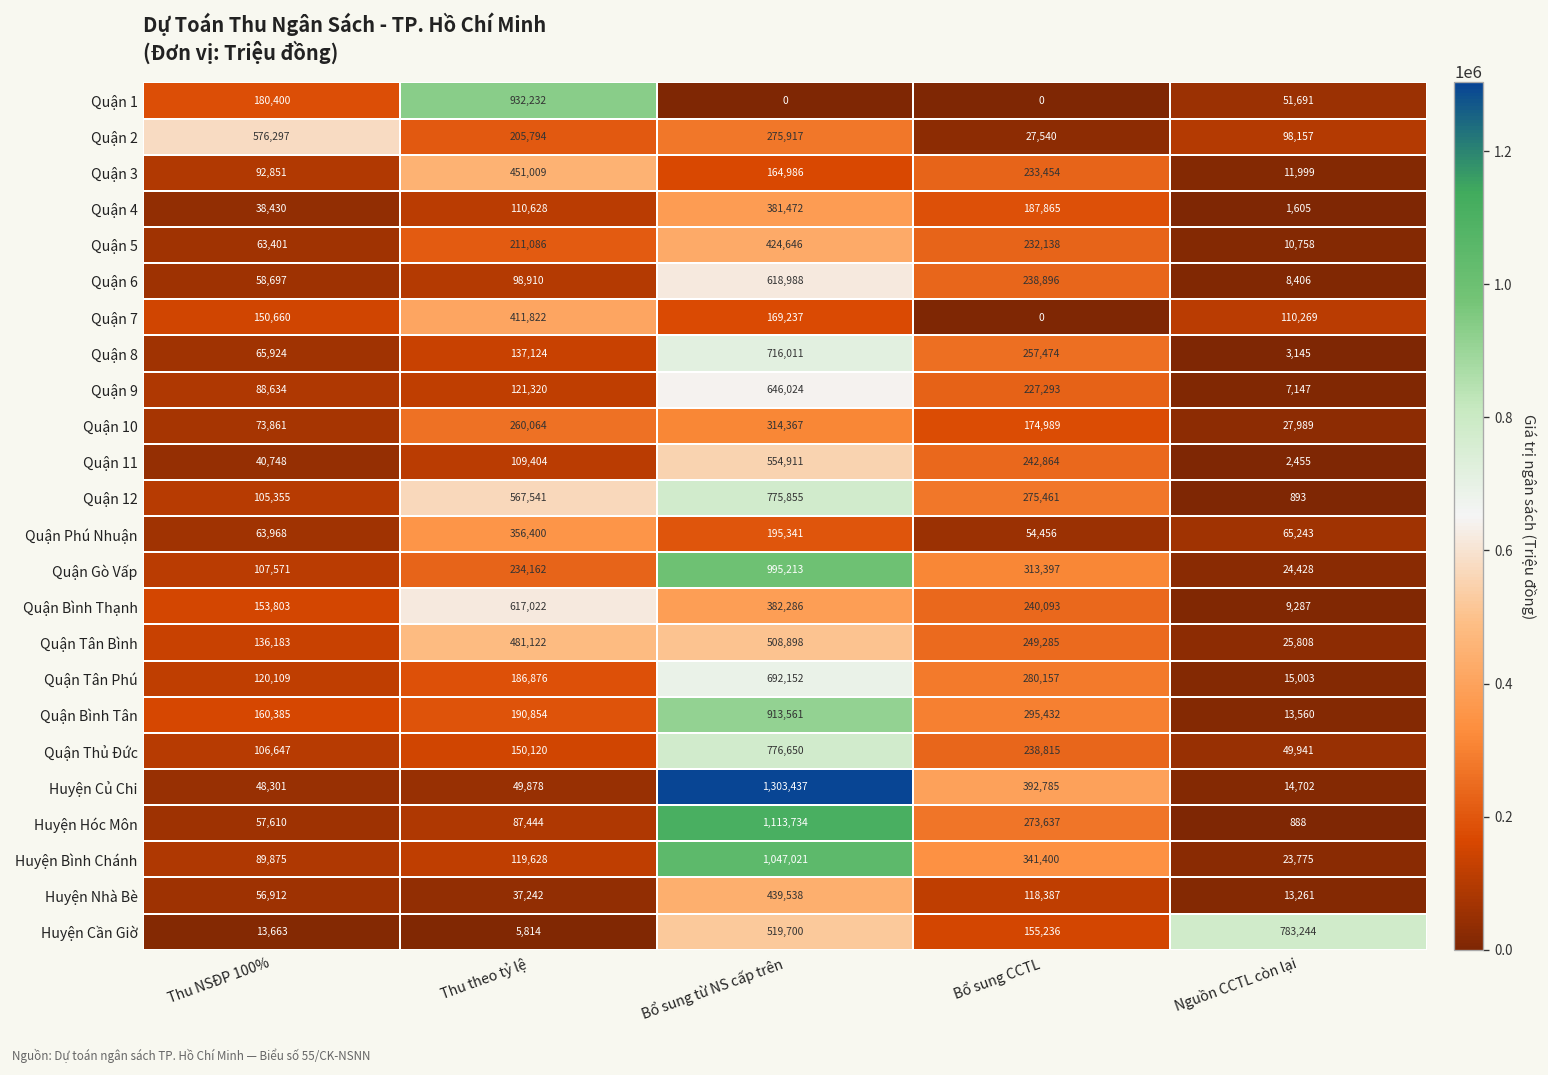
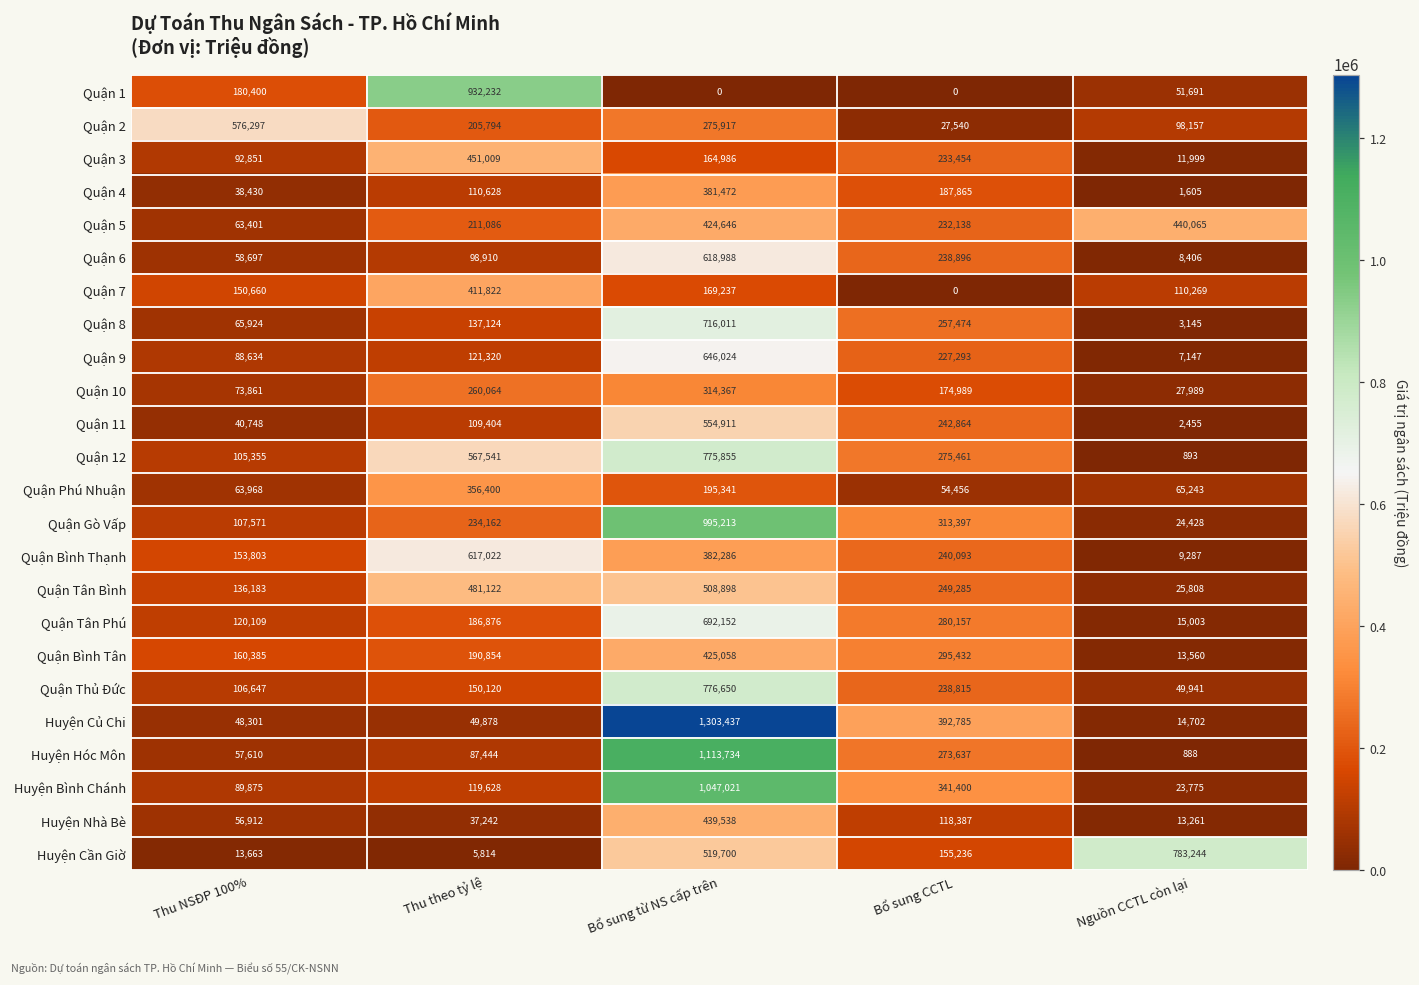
Quận 5, Nguồn CCTL còn lại: 10,758 -> 440,065
Quận Bình Tân, Bổ sung từ NS cấp trên: 913,561 -> 425,058
